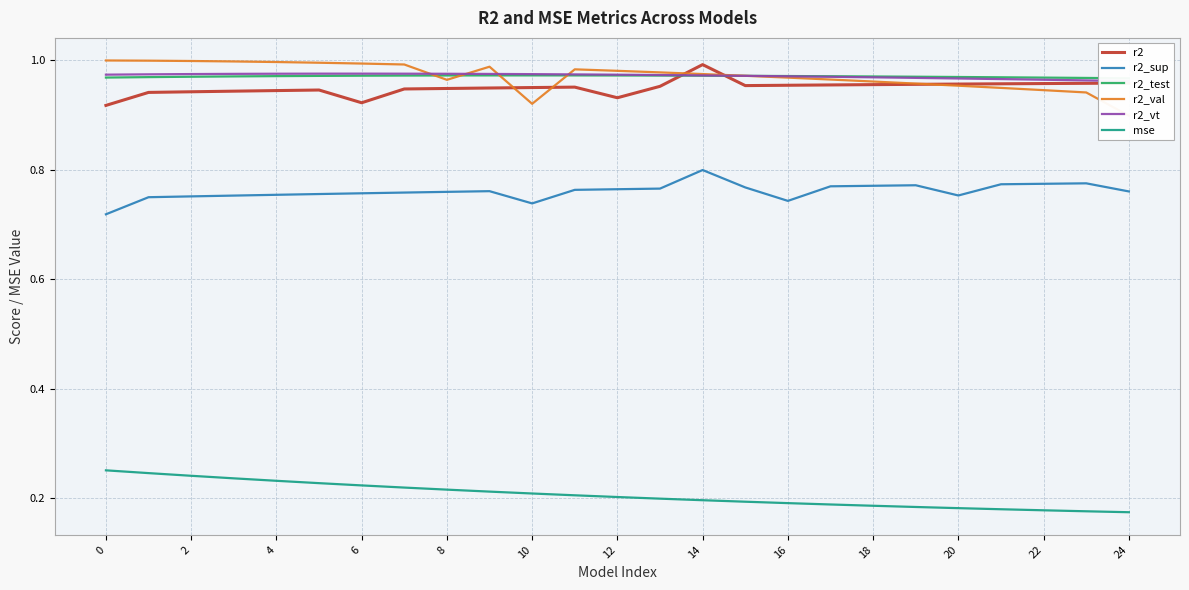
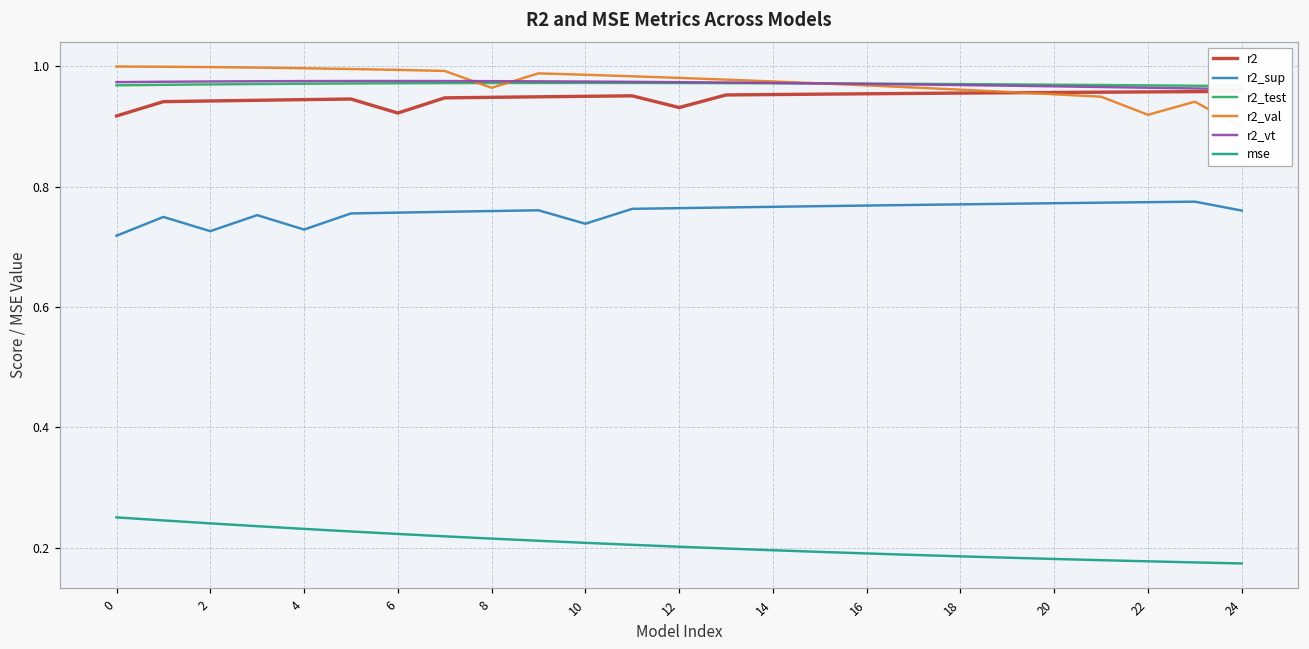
r2_sup, 2: 0.75 -> 0.73
r2_sup, 4: 0.75 -> 0.73
r2_val, 10: 0.92 -> 0.99
r2, 14: 0.99 -> 0.95
r2_sup, 14: 0.80 -> 0.77
r2_sup, 16: 0.74 -> 0.77
r2_sup, 20: 0.75 -> 0.77
r2_val, 22: 0.95 -> 0.92
